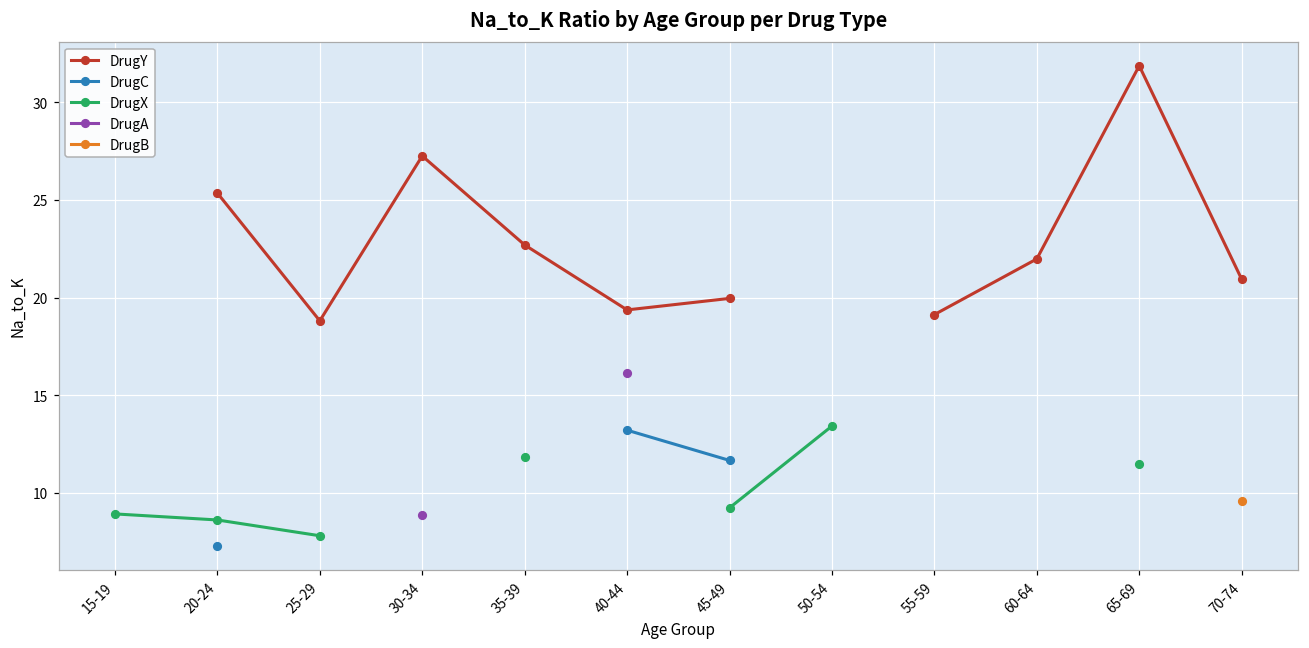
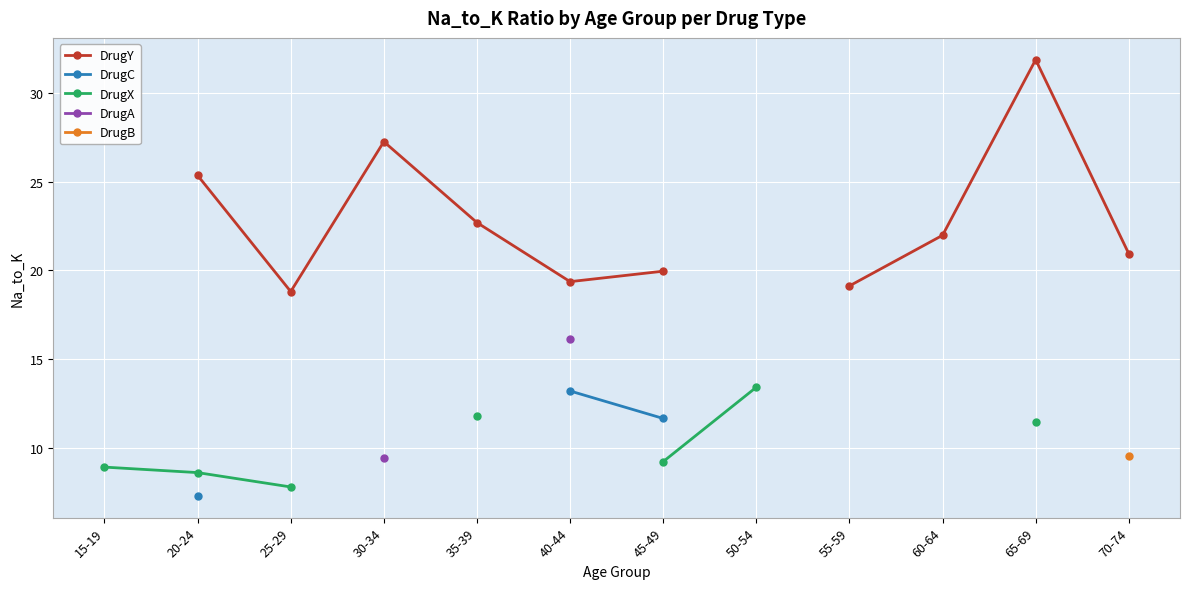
DrugA, 30-34: 8.9 -> 9.4
